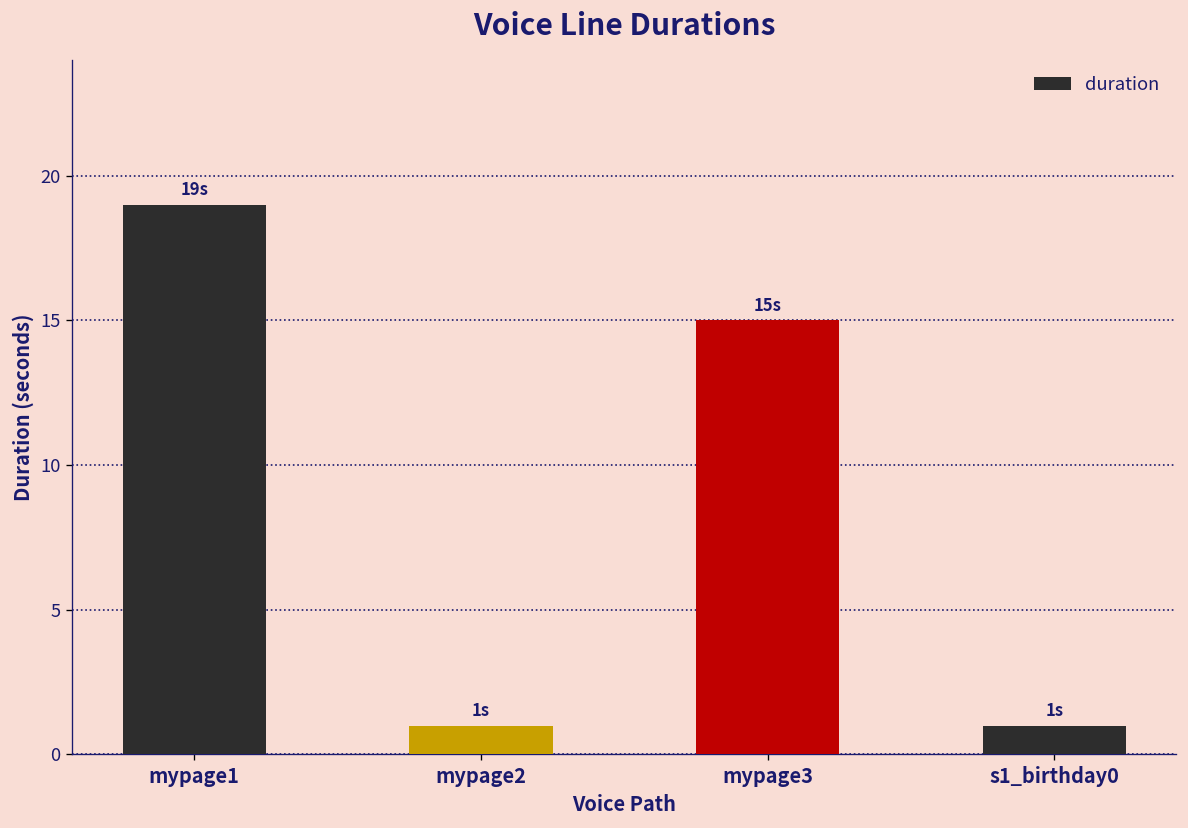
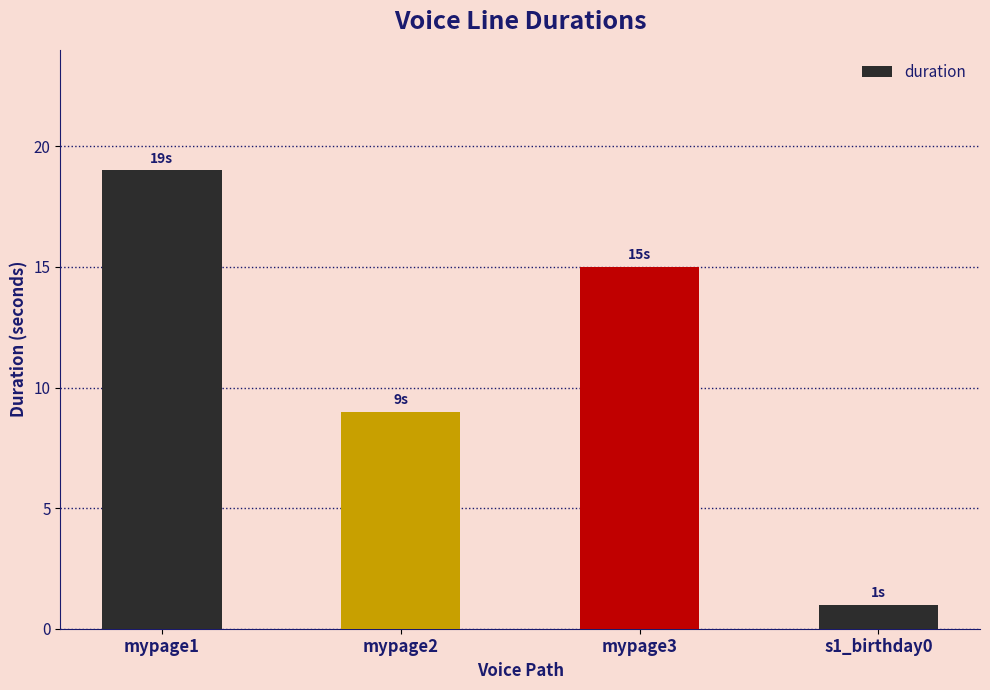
mypage2: 1s -> 9s
